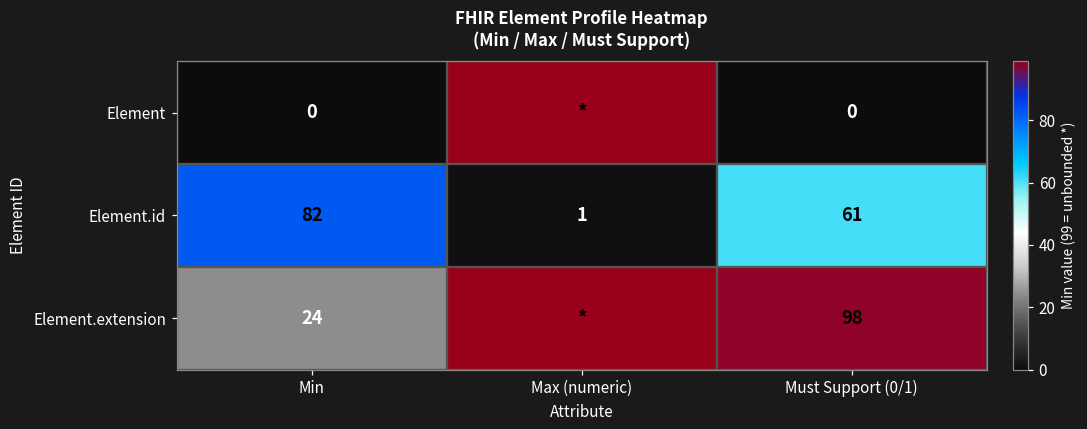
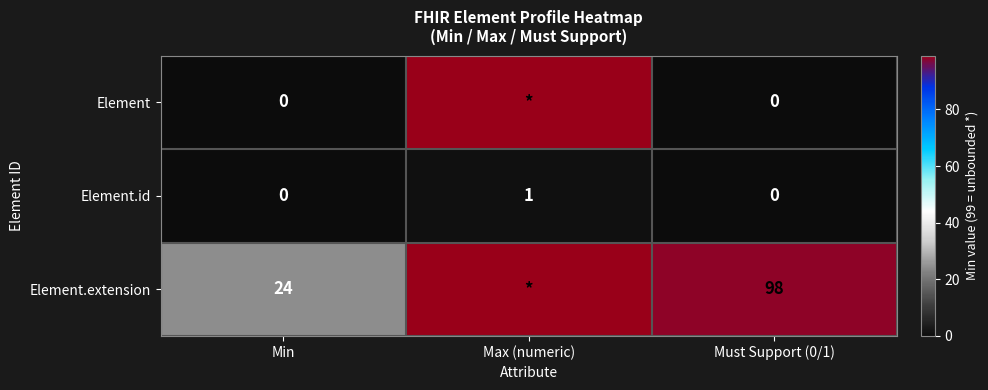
Element.id, Min: 82 -> 0
Element.id, Must Support (0/1): 61 -> 0
